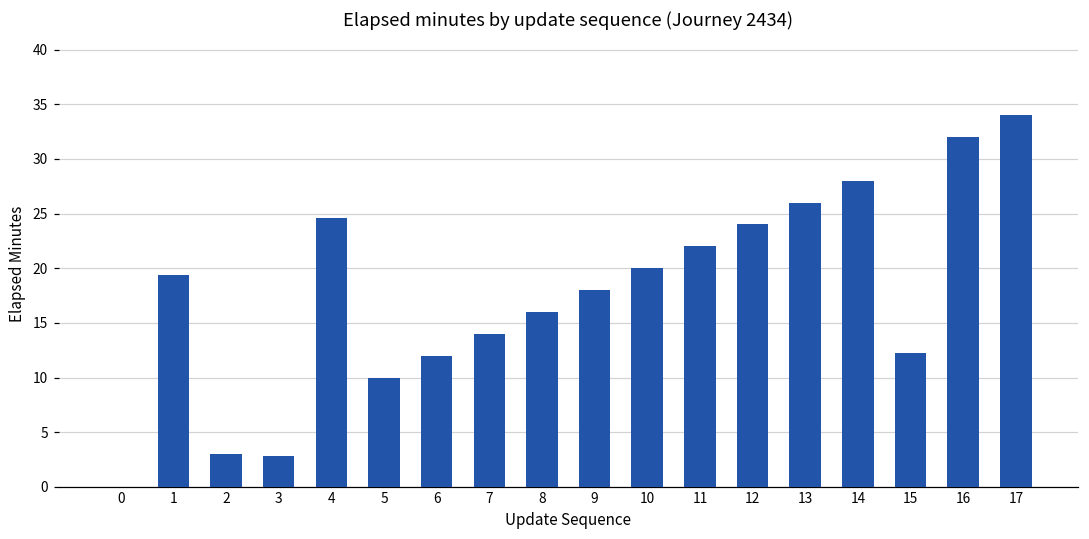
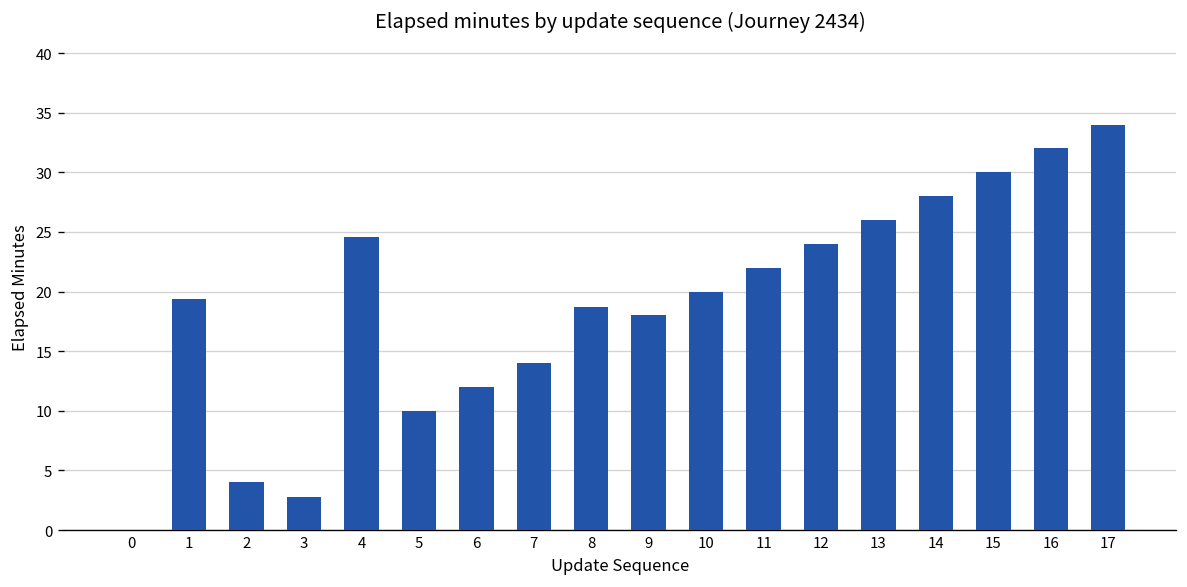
2: 3 -> 4
8: 16 -> 19
15: 12 -> 30
